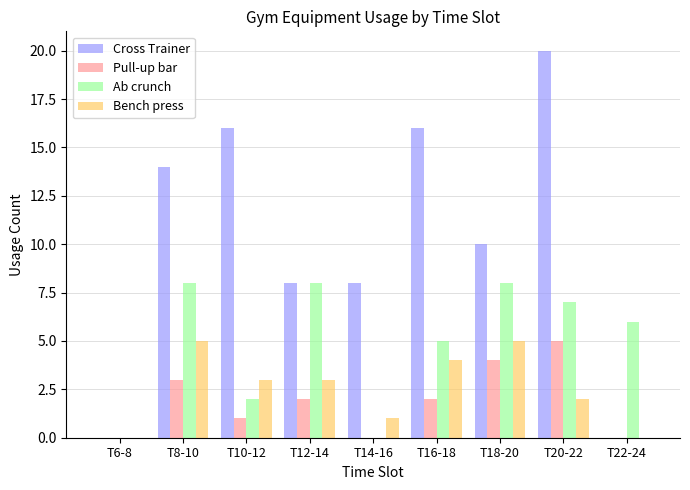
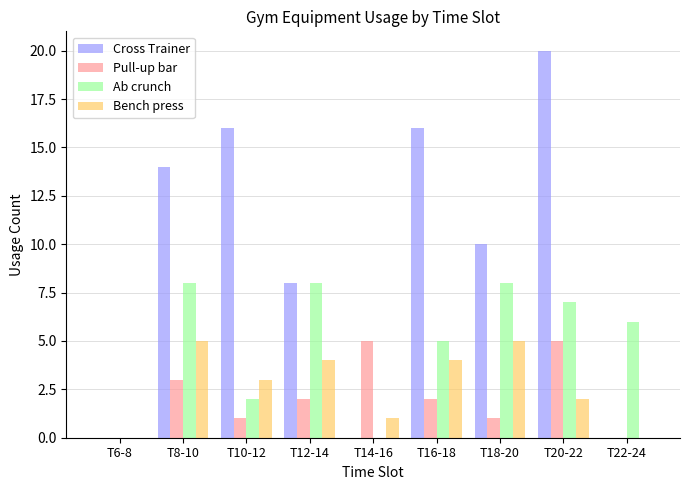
Bench press, T12-14: 3 -> 4
Cross Trainer, T14-16: 8 -> 0
Pull-up bar, T14-16: 0 -> 5
Pull-up bar, T18-20: 4 -> 1
